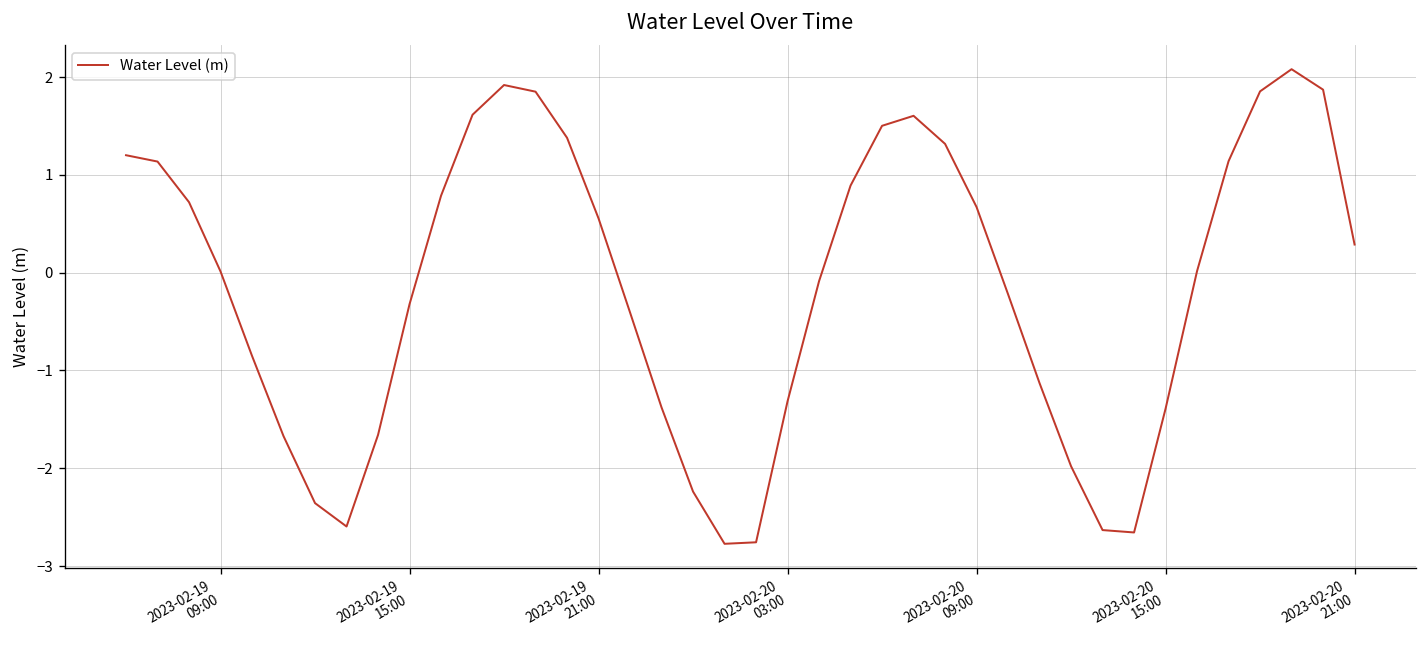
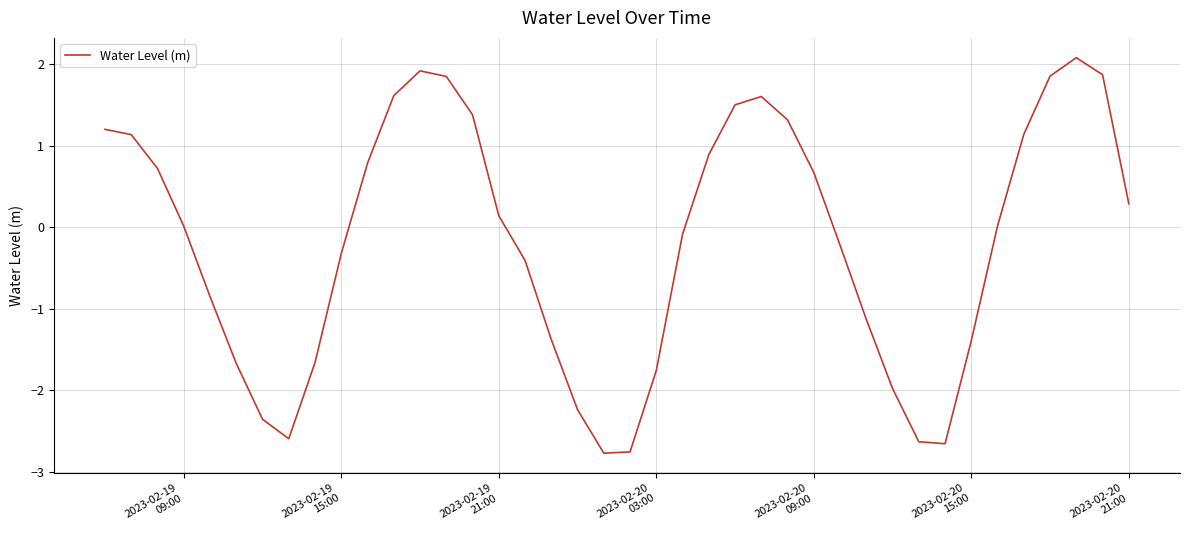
2023-02-19 21:00: 0.6 -> 0.1
2023-02-20 03:00: -1.3 -> -1.8
